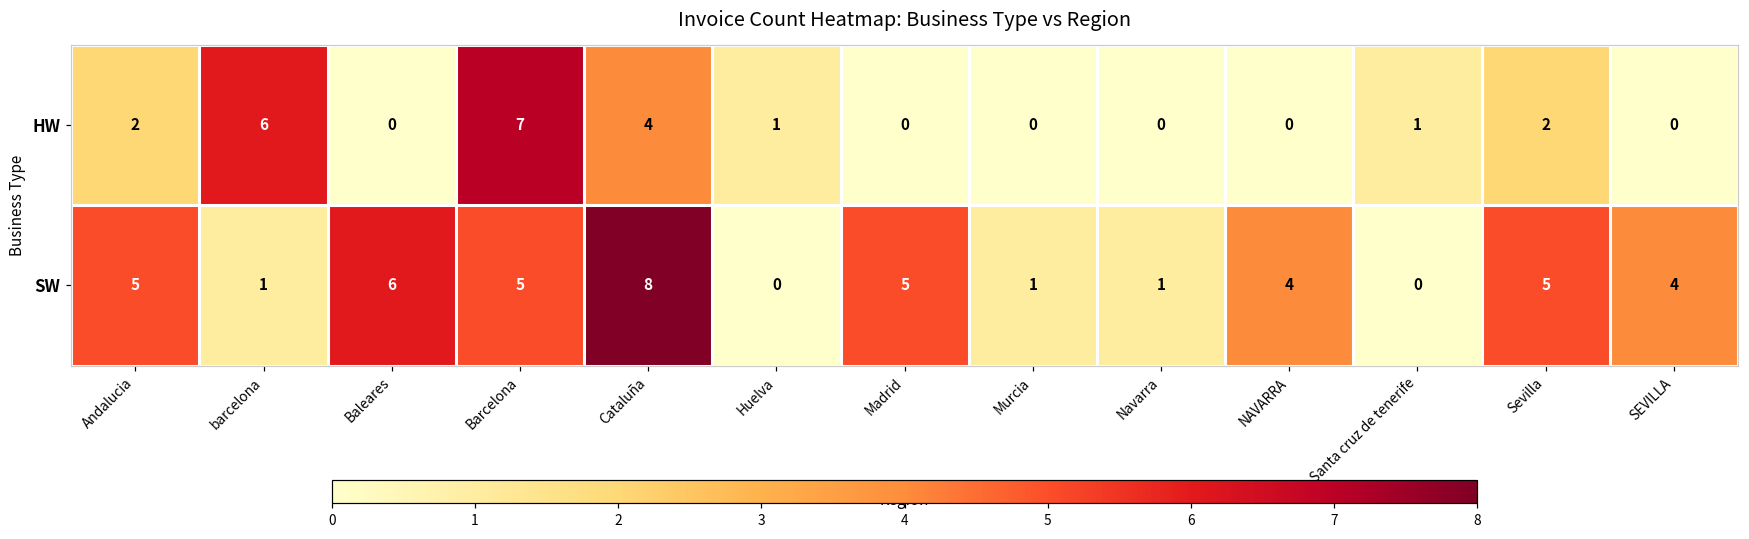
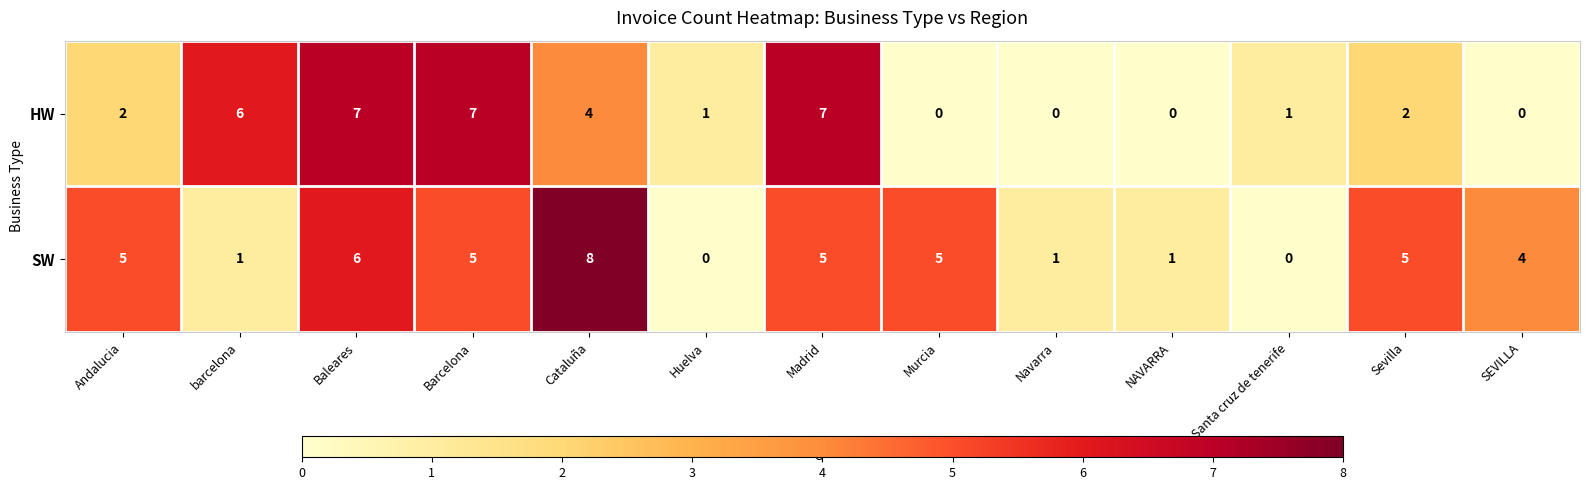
HW, Baleares: 0 -> 7
HW, Madrid: 0 -> 7
SW, Murcia: 1 -> 5
SW, NAVARRA: 4 -> 1
